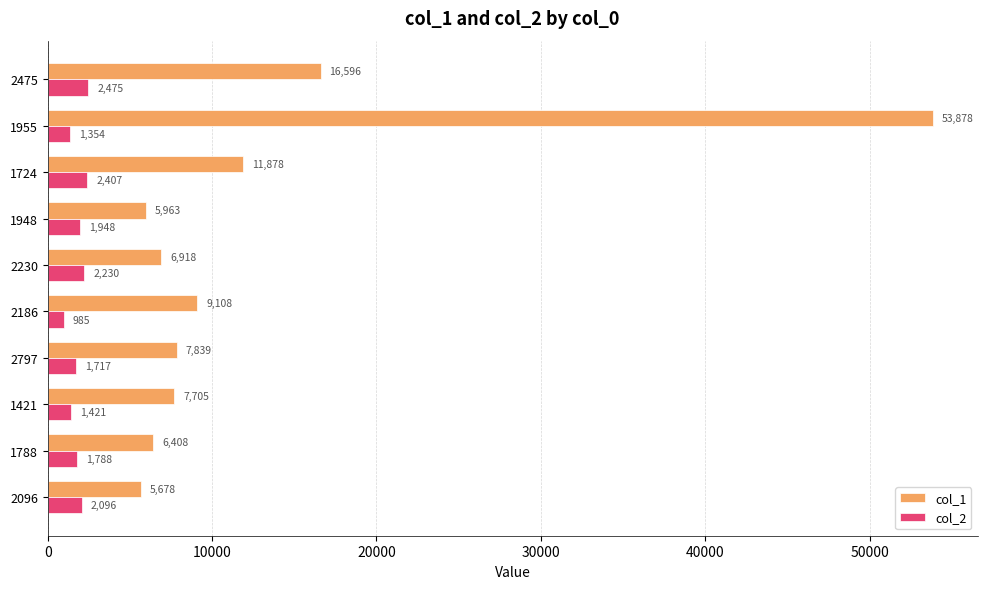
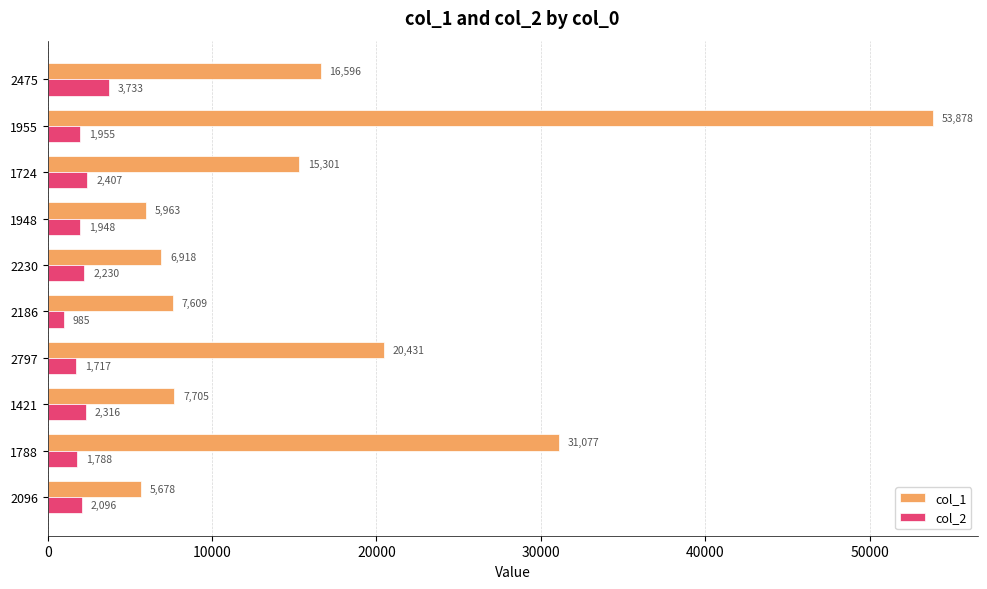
col_2, 2475: 2,475 -> 3,733
col_2, 1955: 1,354 -> 1,955
col_1, 1724: 11,878 -> 15,301
col_1, 2186: 9,108 -> 7,609
col_1, 2797: 7,839 -> 20,431
col_2, 1421: 1,421 -> 2,316
col_1, 1788: 6,408 -> 31,077
